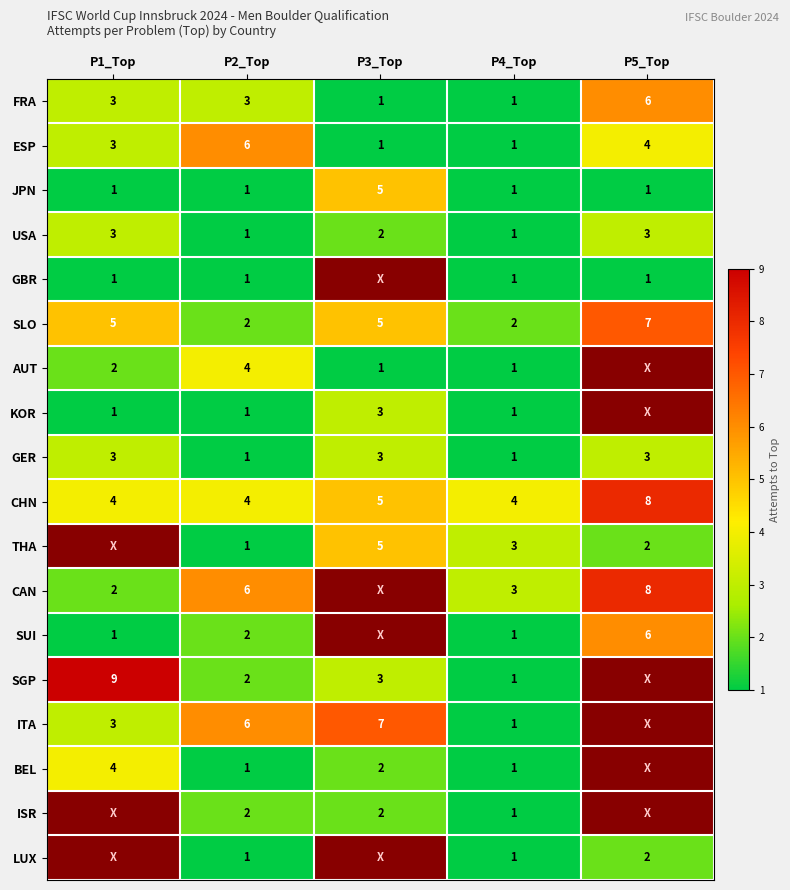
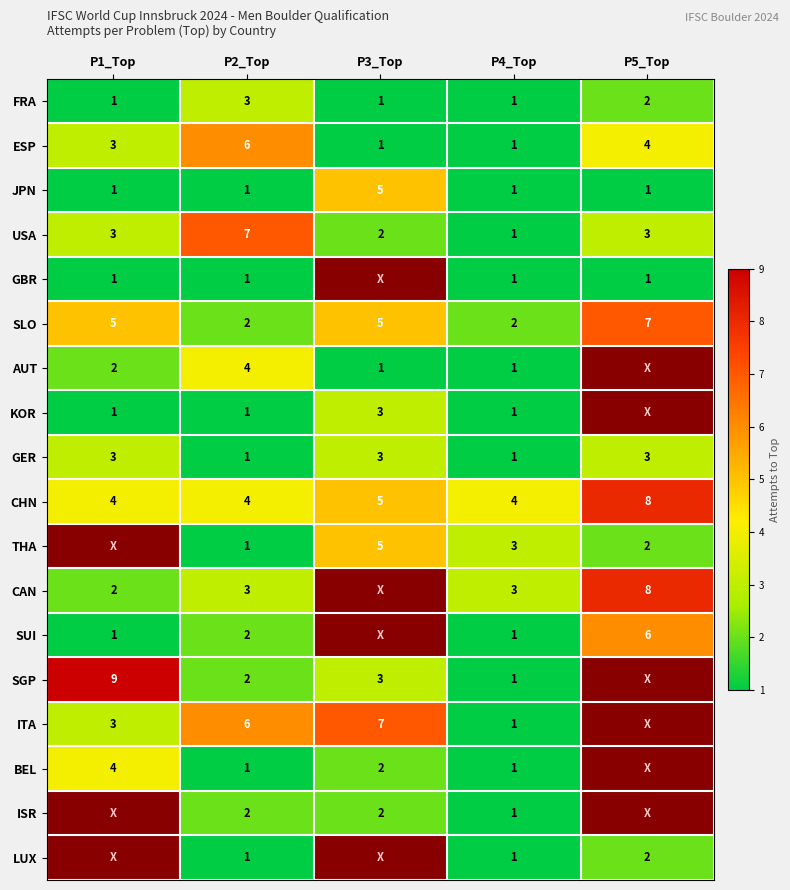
FRA, P1_Top: 3 -> 1
FRA, P5_Top: 6 -> 2
USA, P2_Top: 1 -> 7
CAN, P2_Top: 6 -> 3
